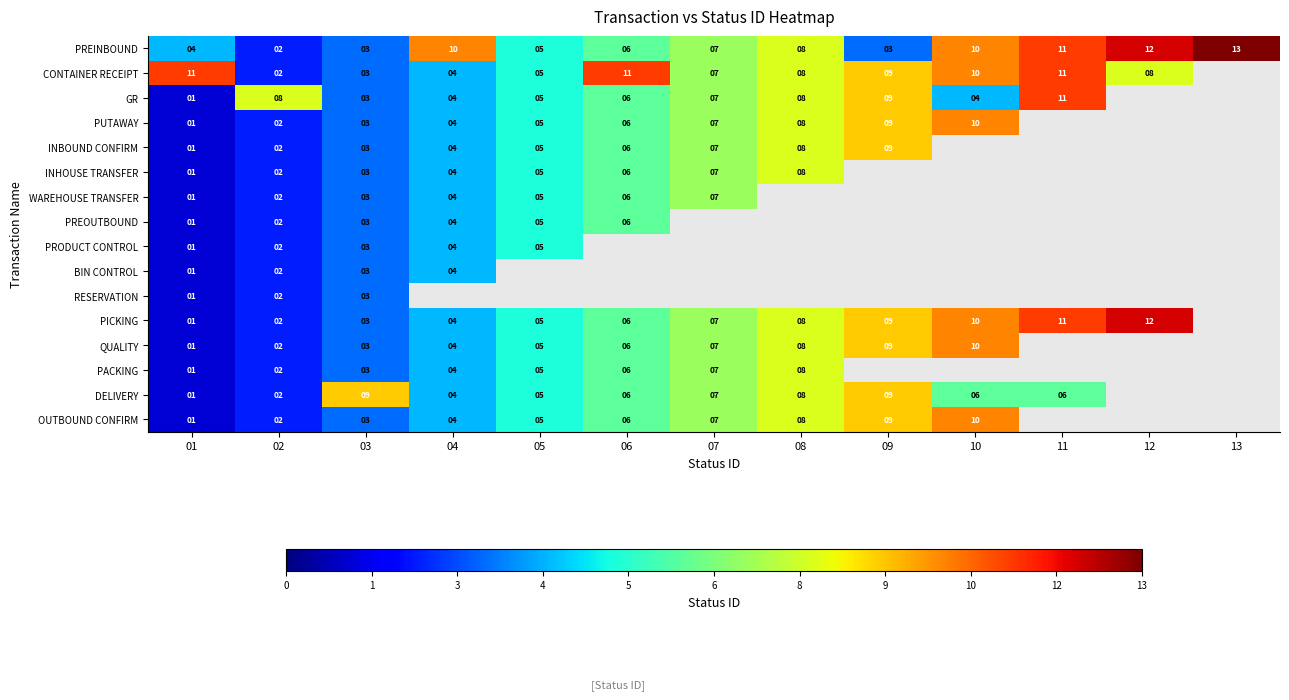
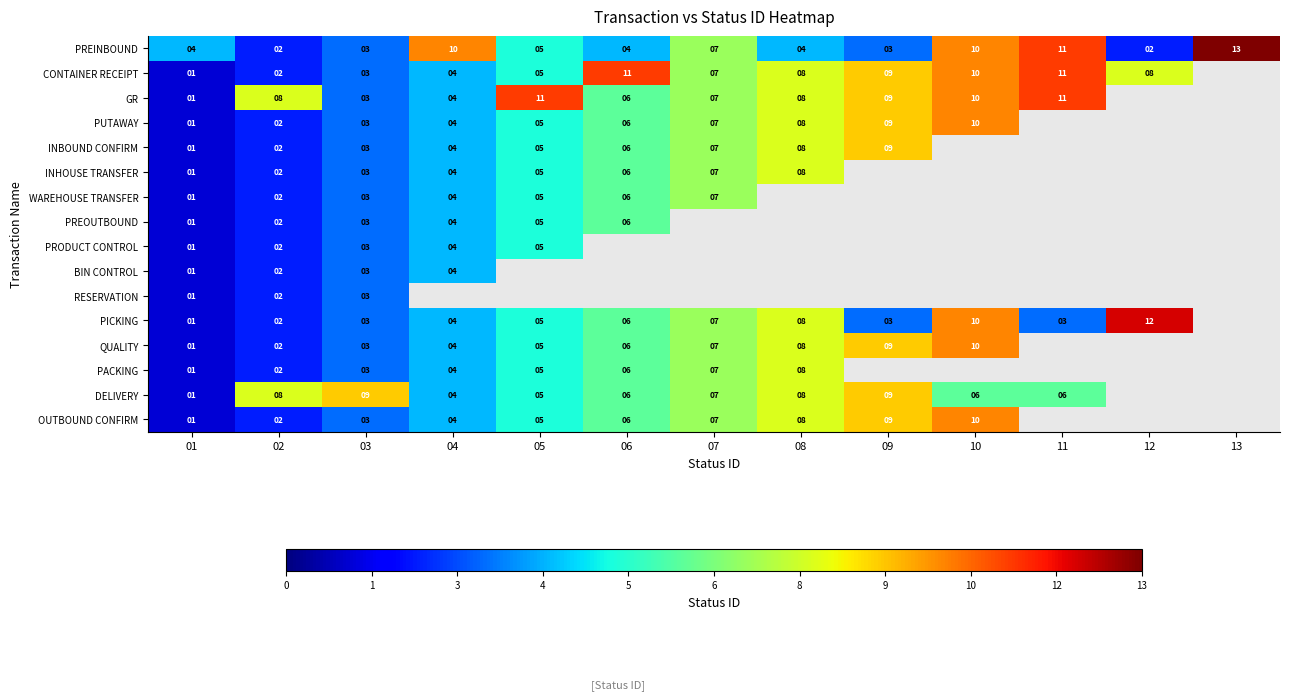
PREINBOUND, 06: 06 -> 04
PREINBOUND, 08: 08 -> 04
PREINBOUND, 12: 12 -> 02
CONTAINER RECEIPT, 01: 11 -> 01
GR, 05: 05 -> 11
GR, 10: 04 -> 10
PICKING, 09: 09 -> 03
PICKING, 11: 11 -> 03
DELIVERY, 02: 02 -> 08
